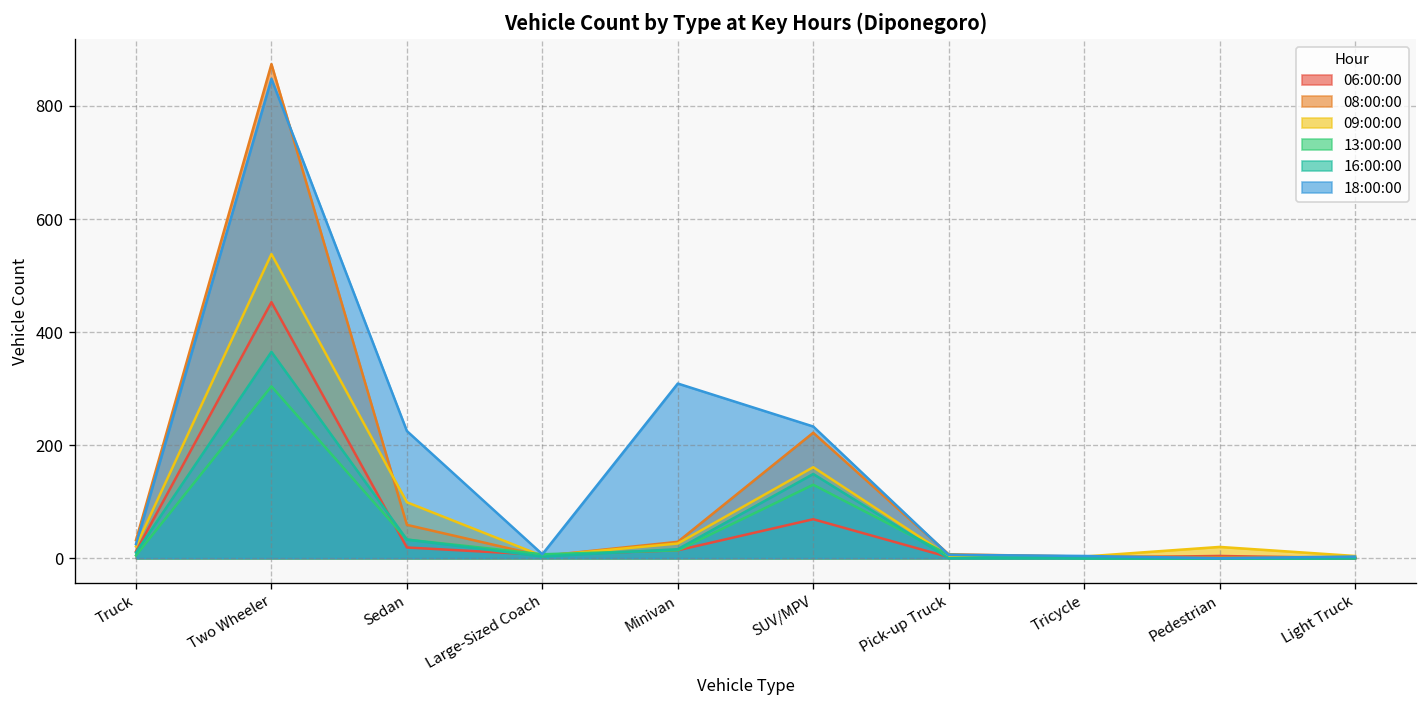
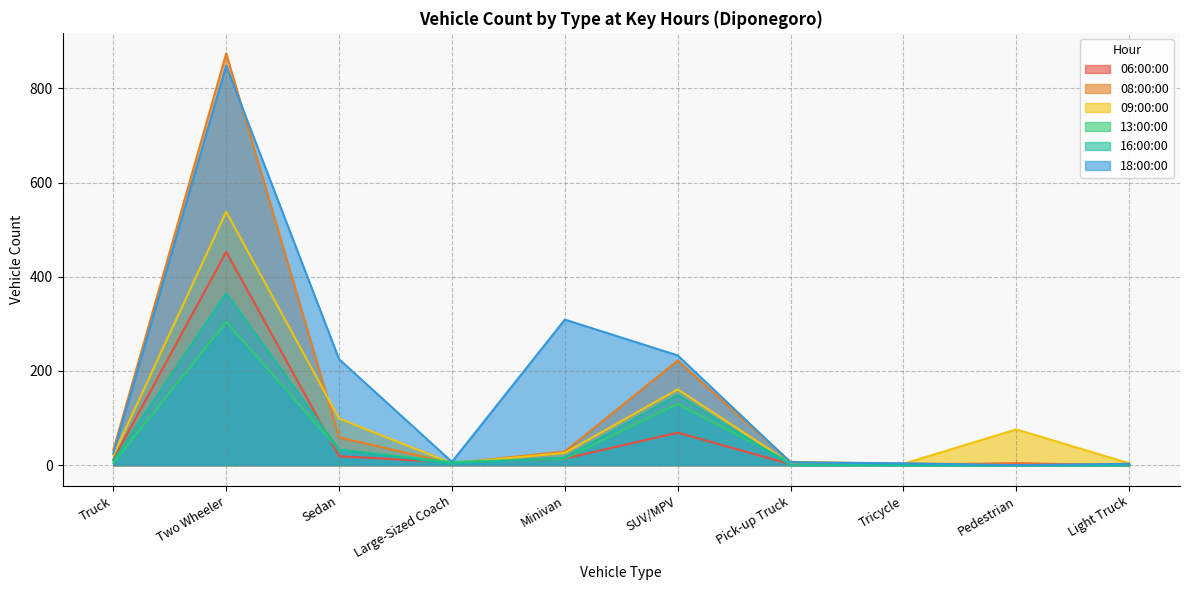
09:00:00, Pedestrian: 20 -> 80
